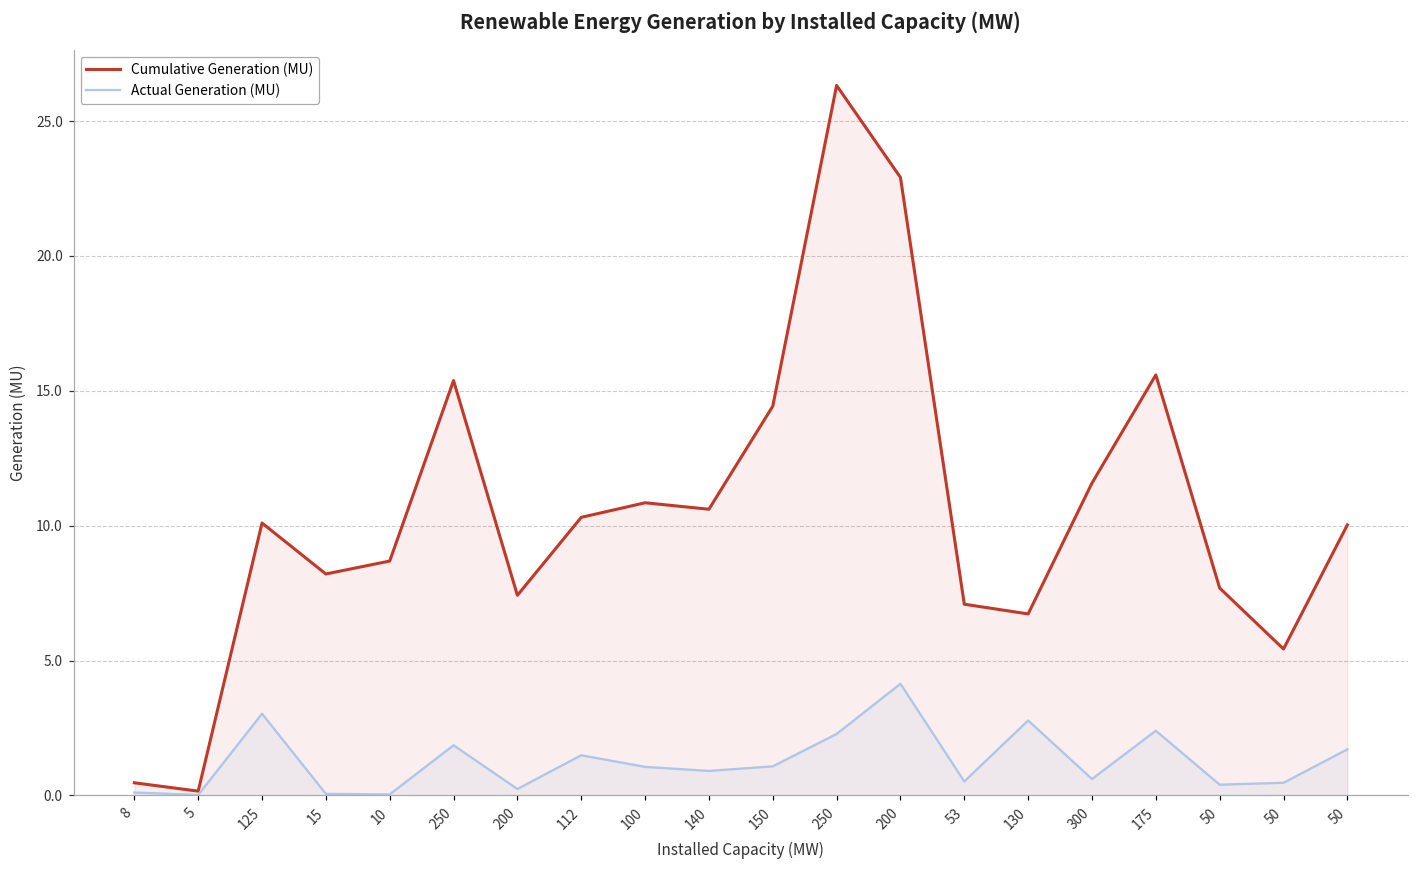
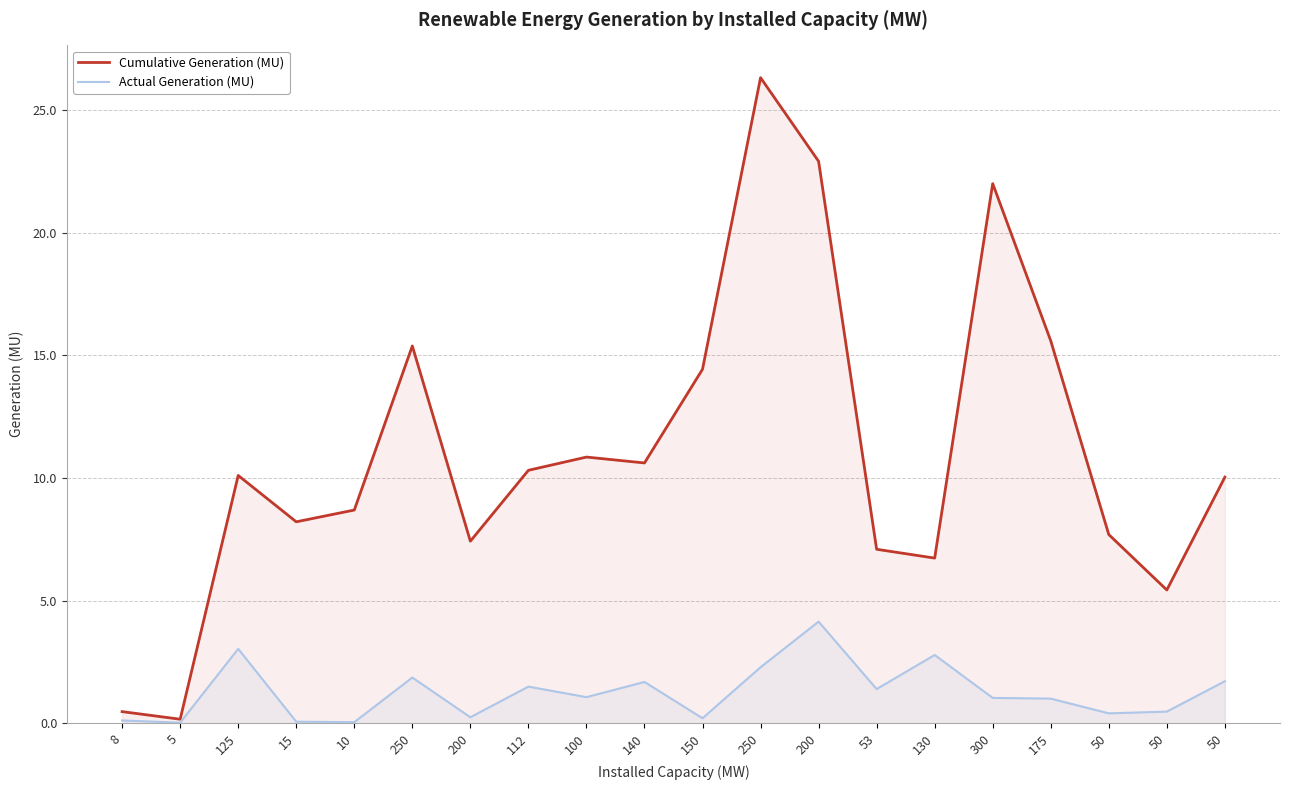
Actual Generation (MU), 140: 0.9 -> 1.7
Actual Generation (MU), 150: 1.1 -> 0.2
Actual Generation (MU), 53: 0.5 -> 1.4
Cumulative Generation (MU), 300: 11.6 -> 22.0
Actual Generation (MU), 300: 0.6 -> 1.0
Actual Generation (MU), 175: 2.4 -> 1.0
